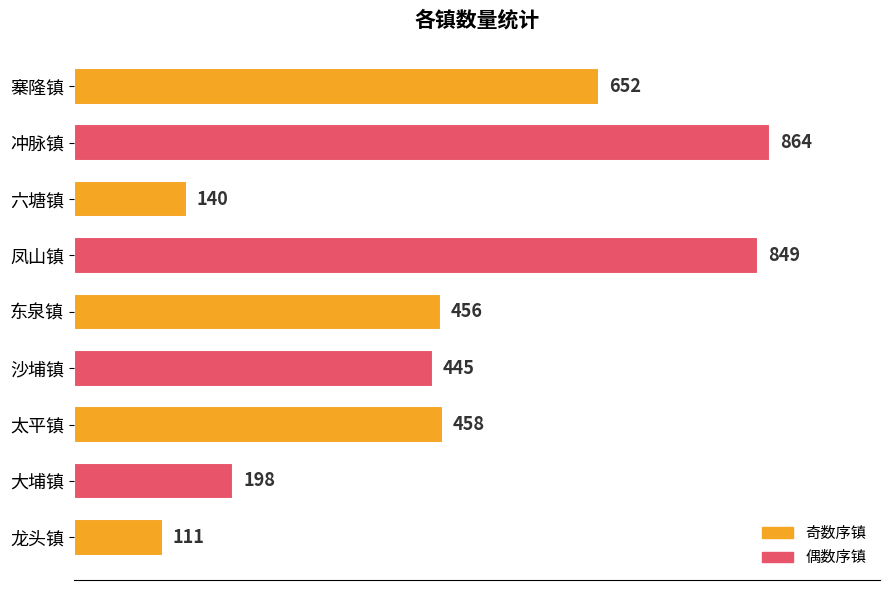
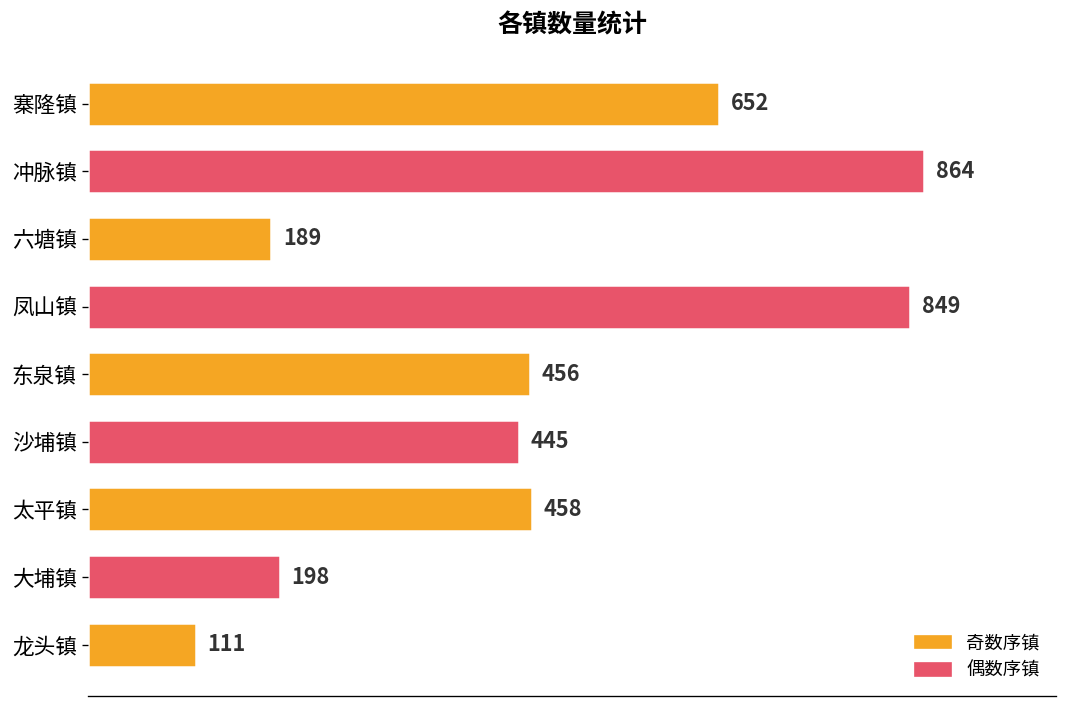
六塘镇: 140 -> 189
